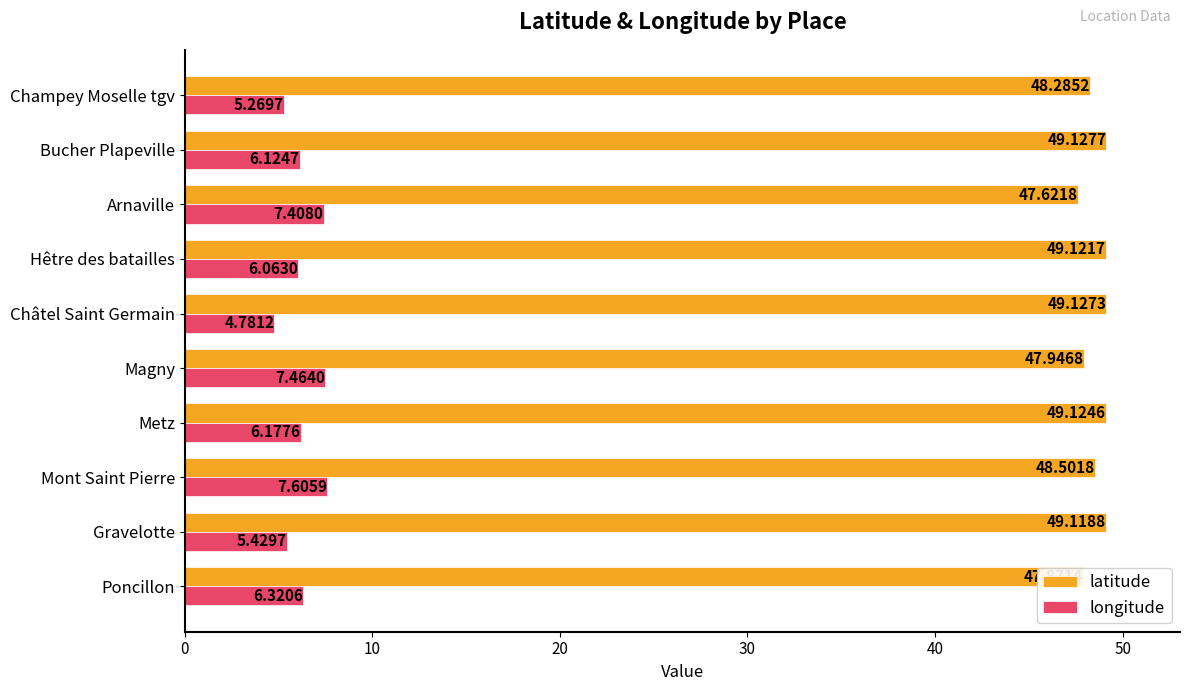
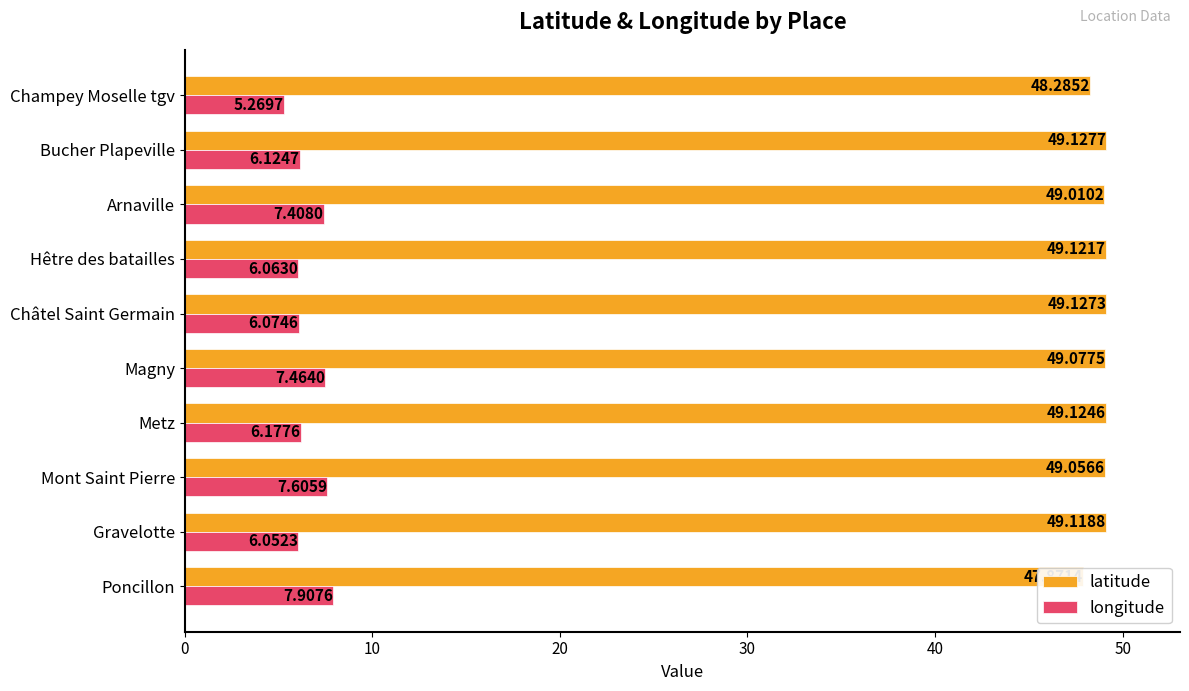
latitude, Arnaville: 47.6218 -> 49.0102
longitude, Châtel Saint Germain: 4.7812 -> 6.0746
latitude, Magny: 47.9468 -> 49.0775
latitude, Mont Saint Pierre: 48.5018 -> 49.0566
longitude, Gravelotte: 5.4297 -> 6.0523
longitude, Poncillon: 6.3206 -> 7.9076
